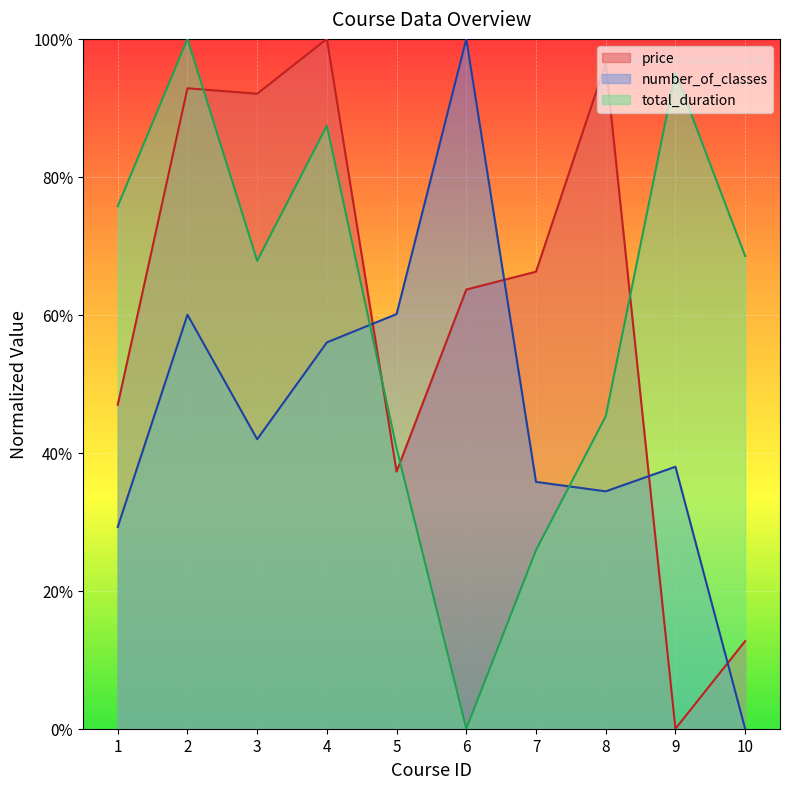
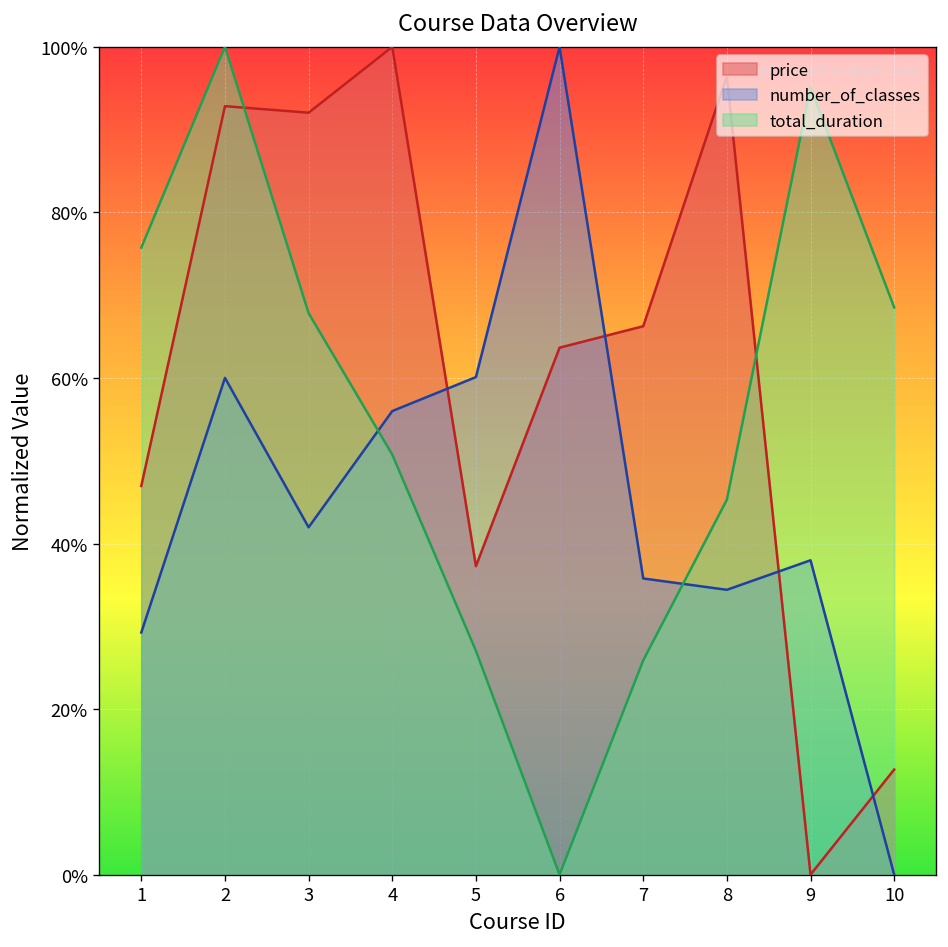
total_duration, 4: 87% -> 51%
total_duration, 5: 41% -> 27%
